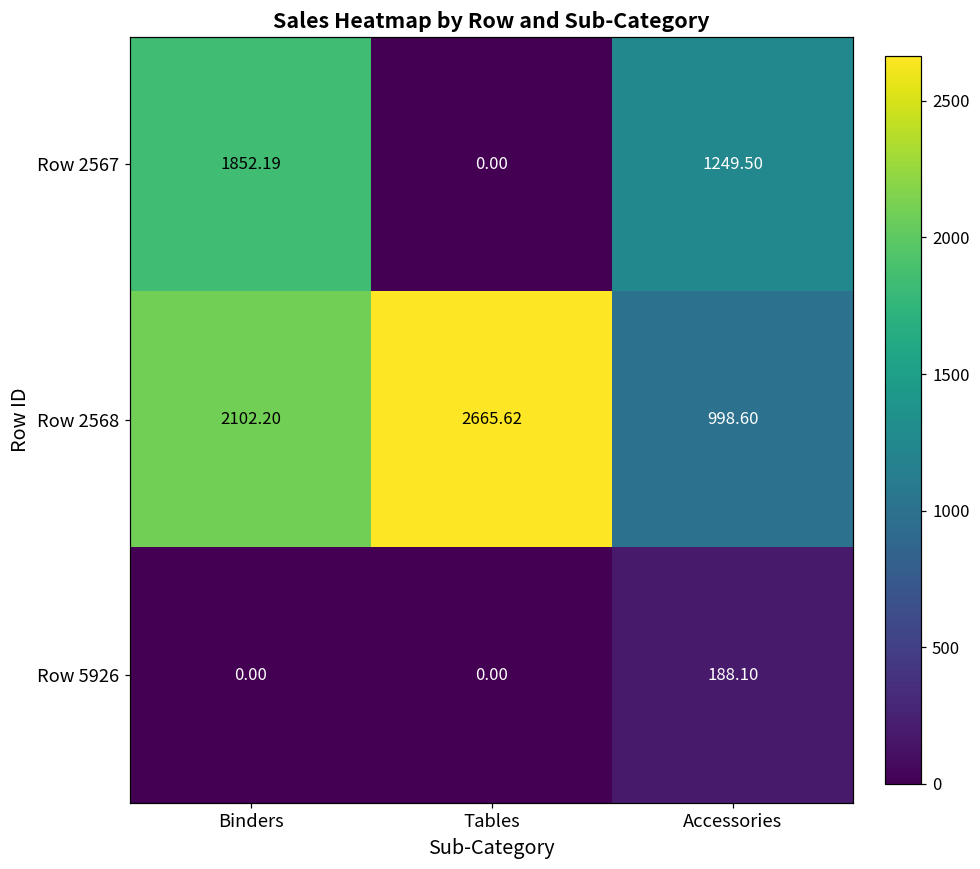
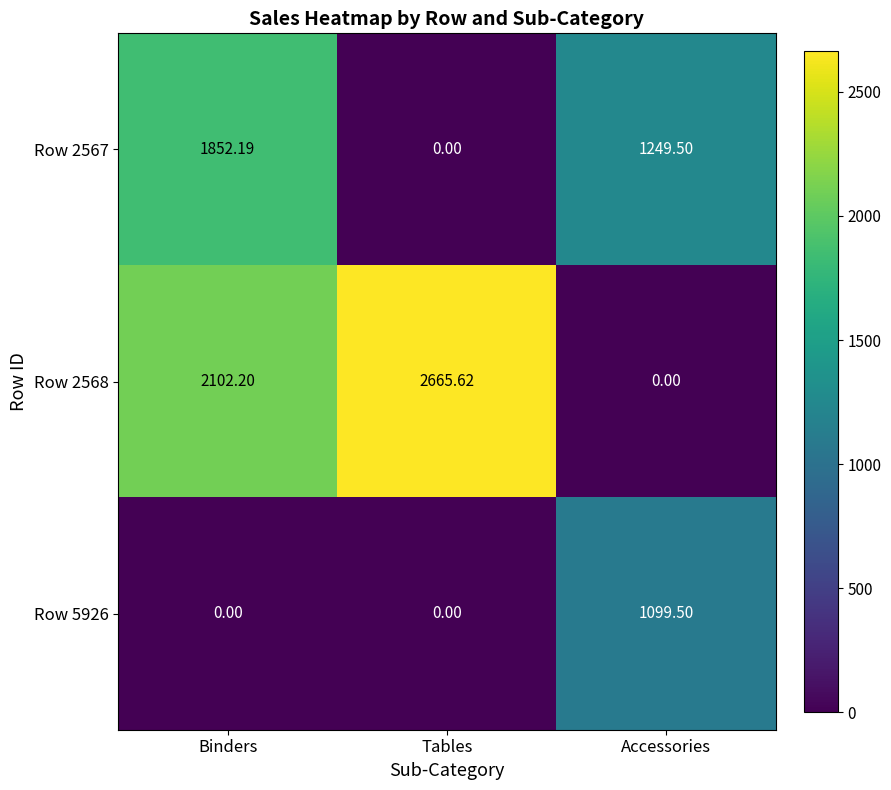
Row 2568, Accessories: 998.60 -> 0.00
Row 5926, Accessories: 188.10 -> 1099.50
